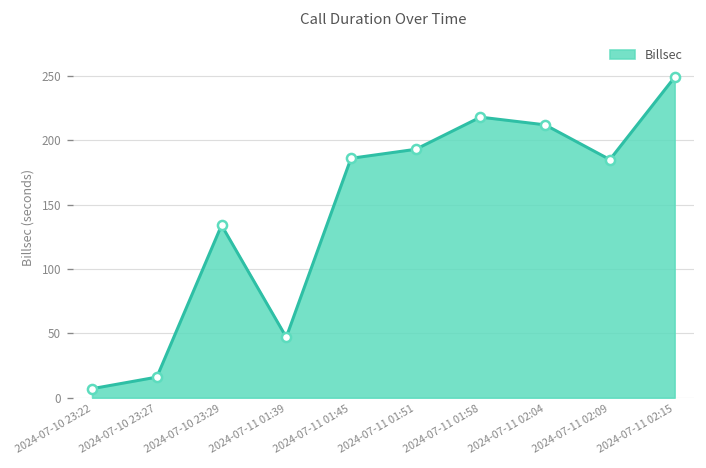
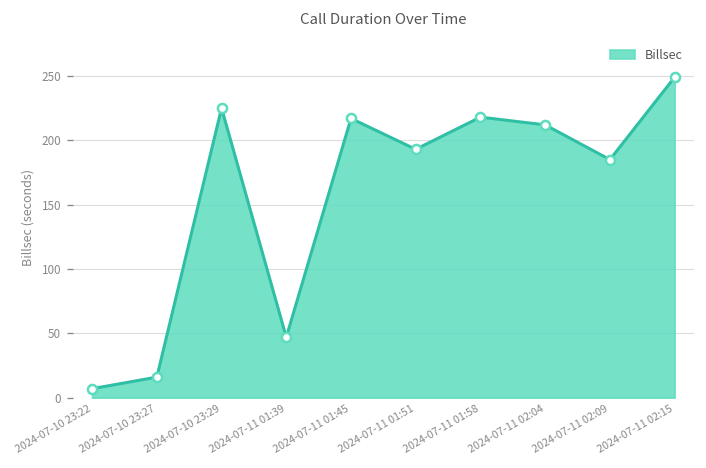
2024-07-10 23:29: 134 -> 225
2024-07-11 01:45: 186 -> 217
